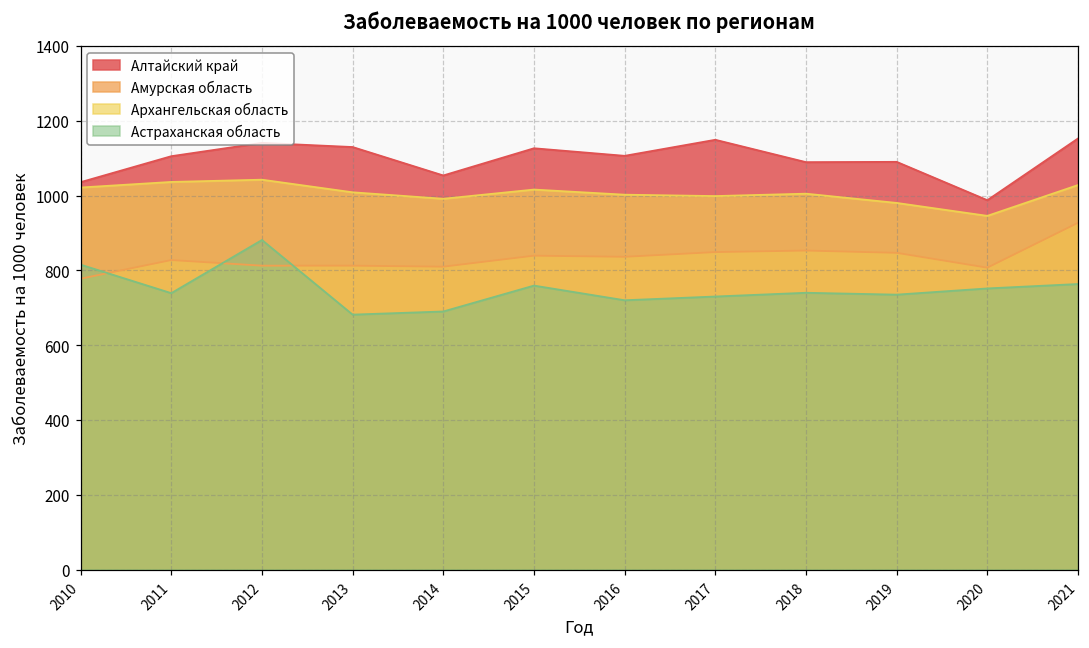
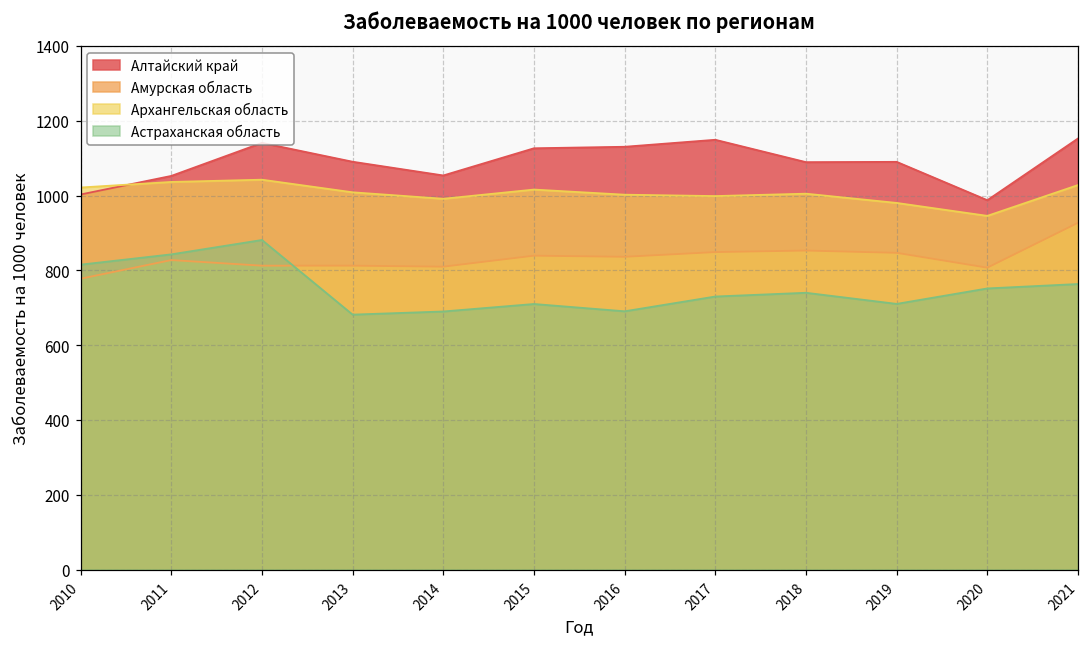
Алтайский край, 2010: 1040 -> 1000
Алтайский край, 2011: 1110 -> 1050
Астраханская область, 2011: 740 -> 840
Алтайский край, 2013: 1130 -> 1090
Астраханская область, 2015: 760 -> 710
Алтайский край, 2016: 1110 -> 1130
Астраханская область, 2016: 720 -> 690
Астраханская область, 2019: 740 -> 710
